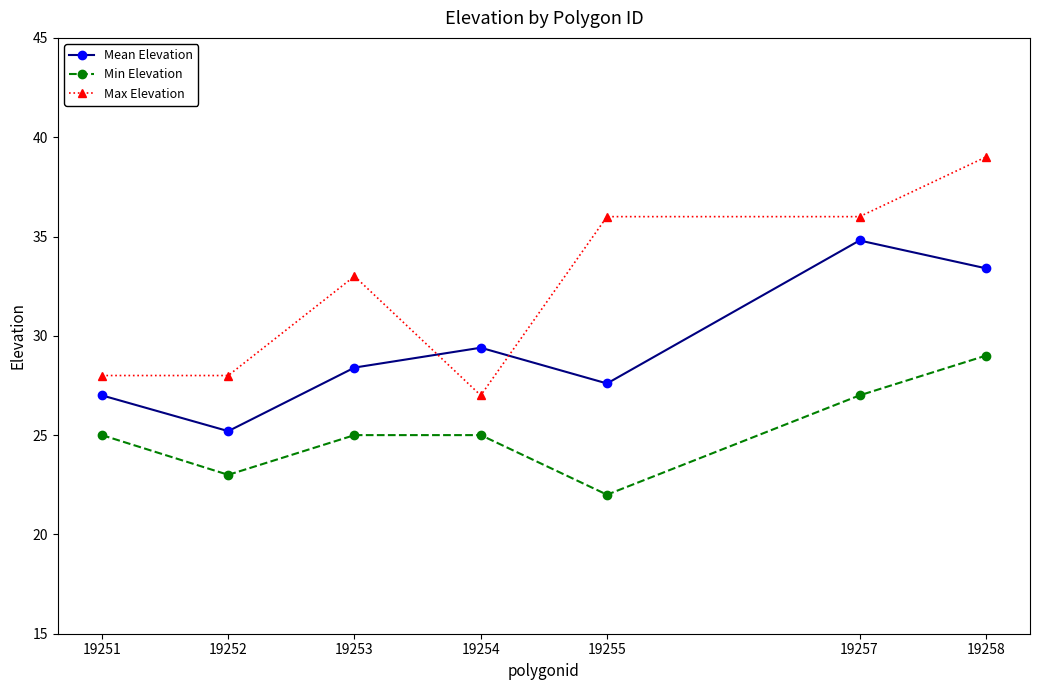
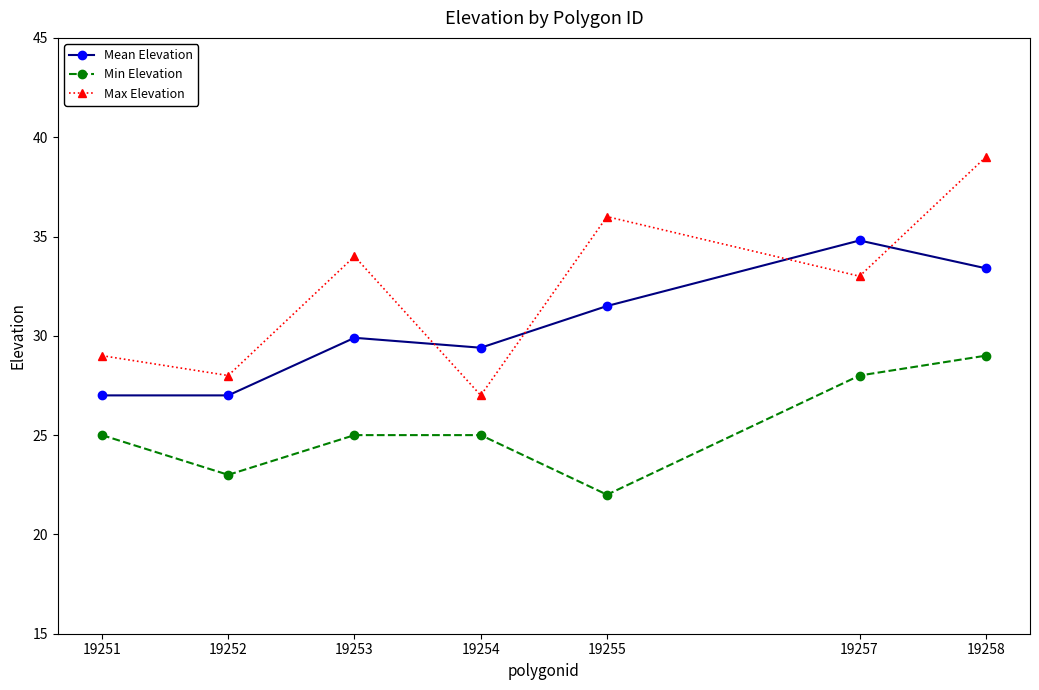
Max Elevation, 19251: 28 -> 29
Mean Elevation, 19252: 25.2 -> 27.0
Mean Elevation, 19253: 28.4 -> 29.9
Max Elevation, 19253: 33 -> 34
Mean Elevation, 19255: 27.6 -> 31.5
Min Elevation, 19257: 27 -> 28
Max Elevation, 19257: 36 -> 33
